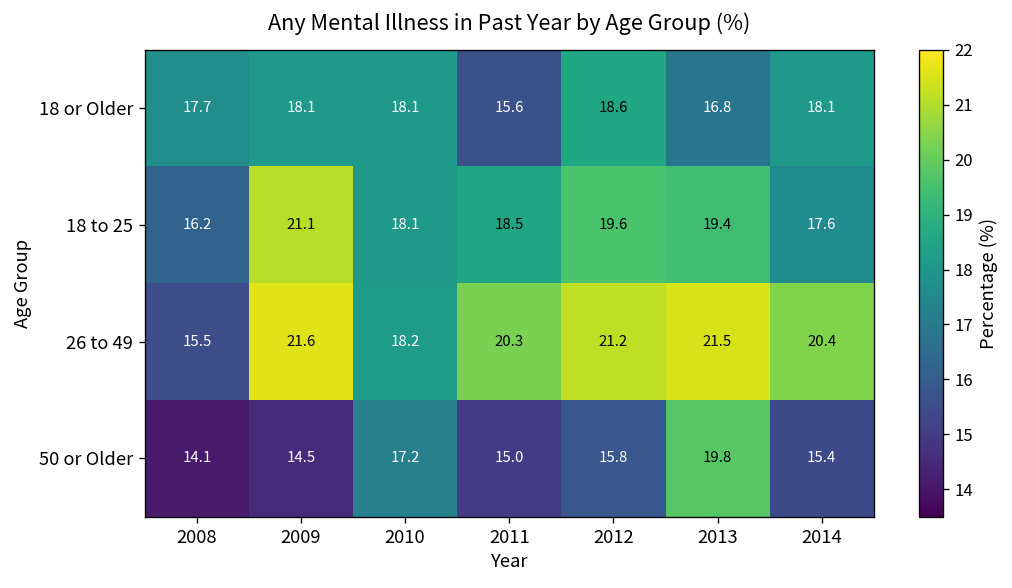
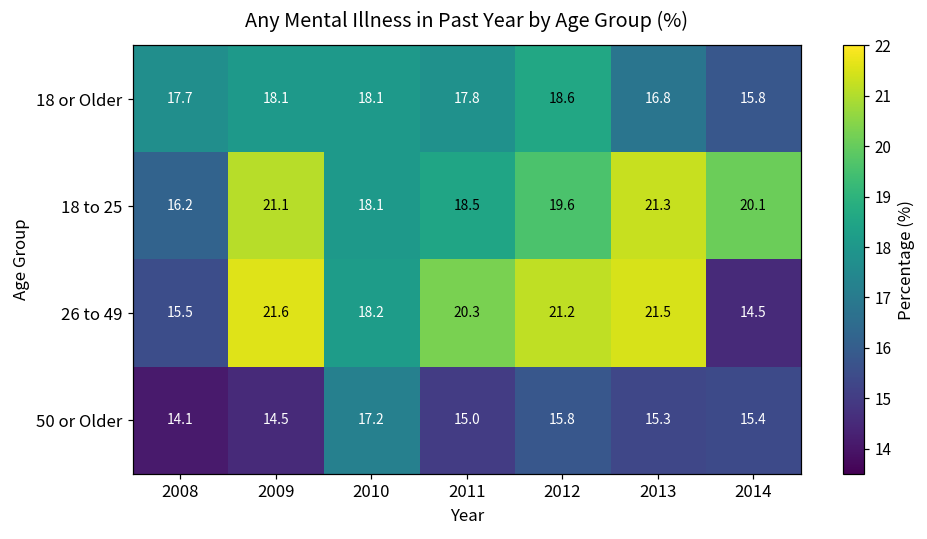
18 or Older, 2011: 15.6 -> 17.8
18 or Older, 2014: 18.1 -> 15.8
18 to 25, 2013: 19.4 -> 21.3
18 to 25, 2014: 17.6 -> 20.1
26 to 49, 2014: 20.4 -> 14.5
50 or Older, 2013: 19.8 -> 15.3
